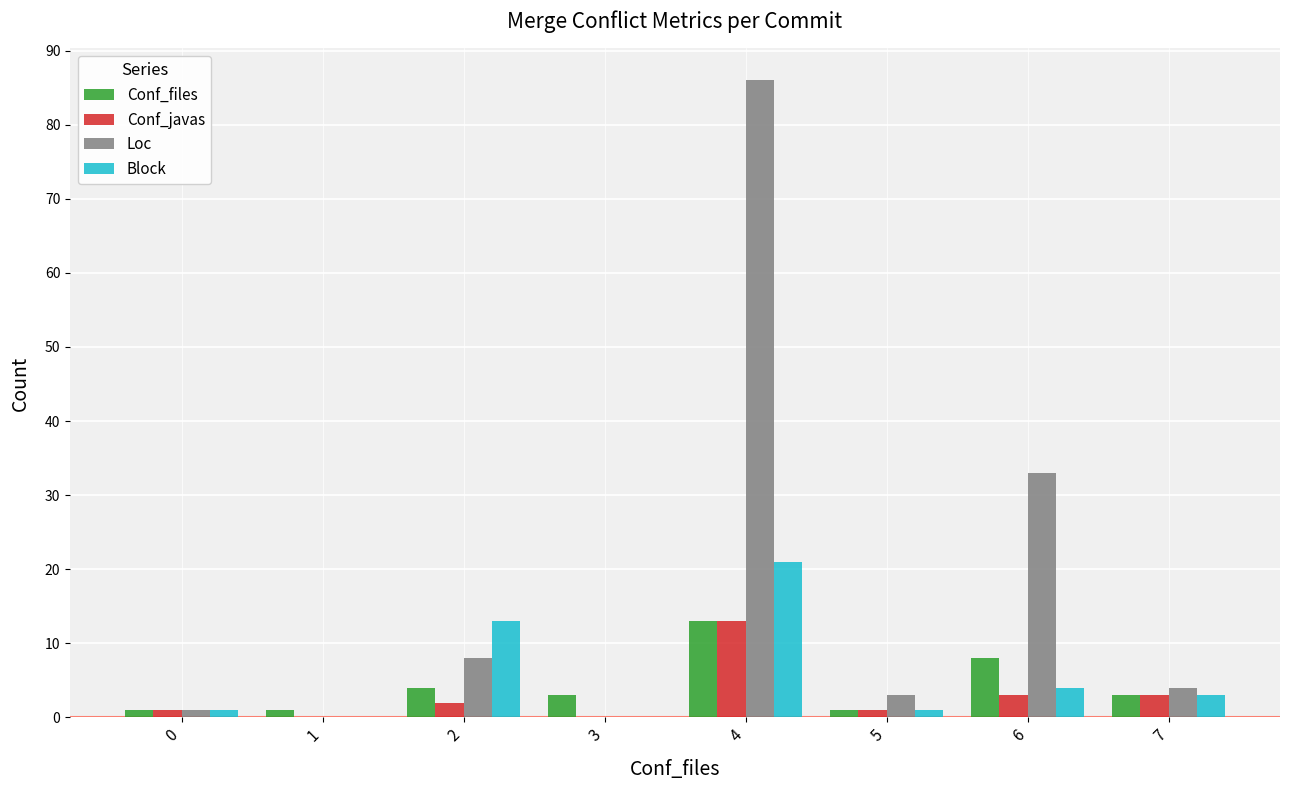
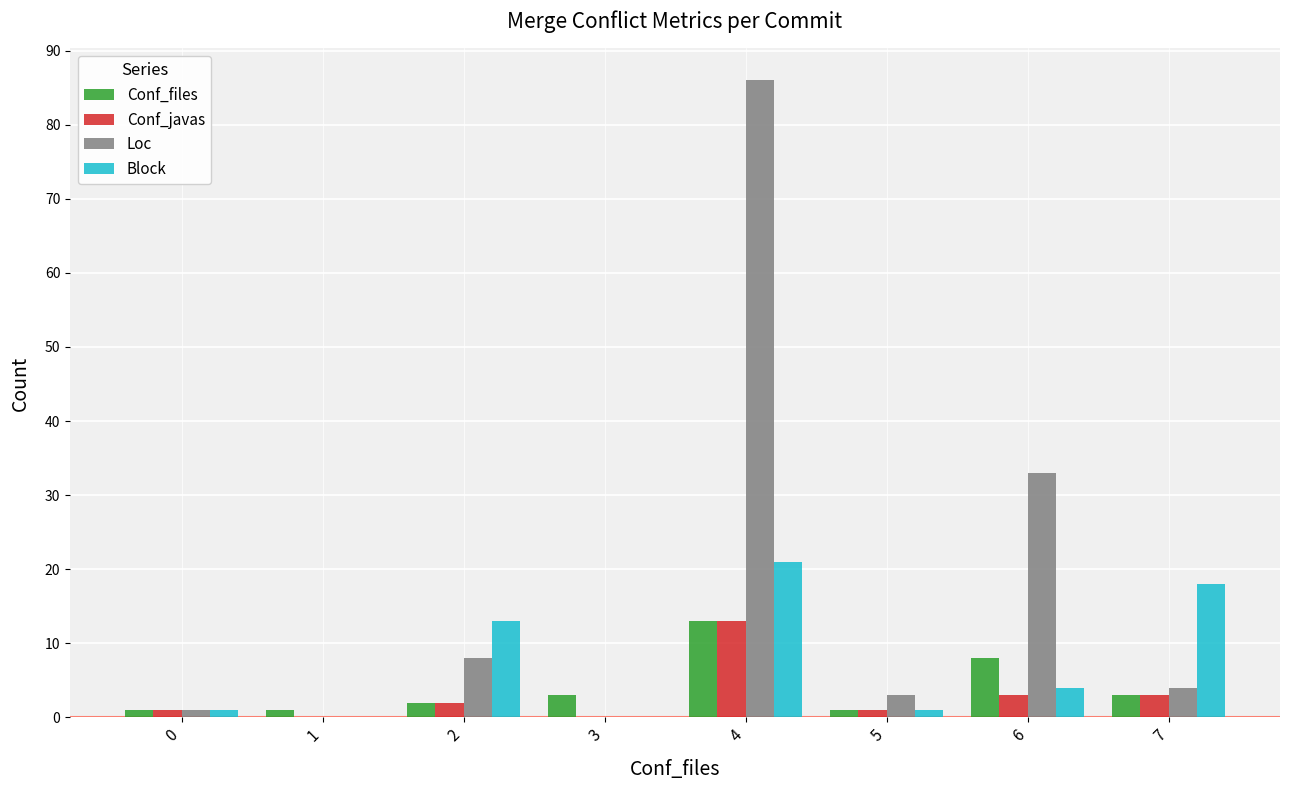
Conf_files, 2: 4 -> 2
Block, 7: 3 -> 18
